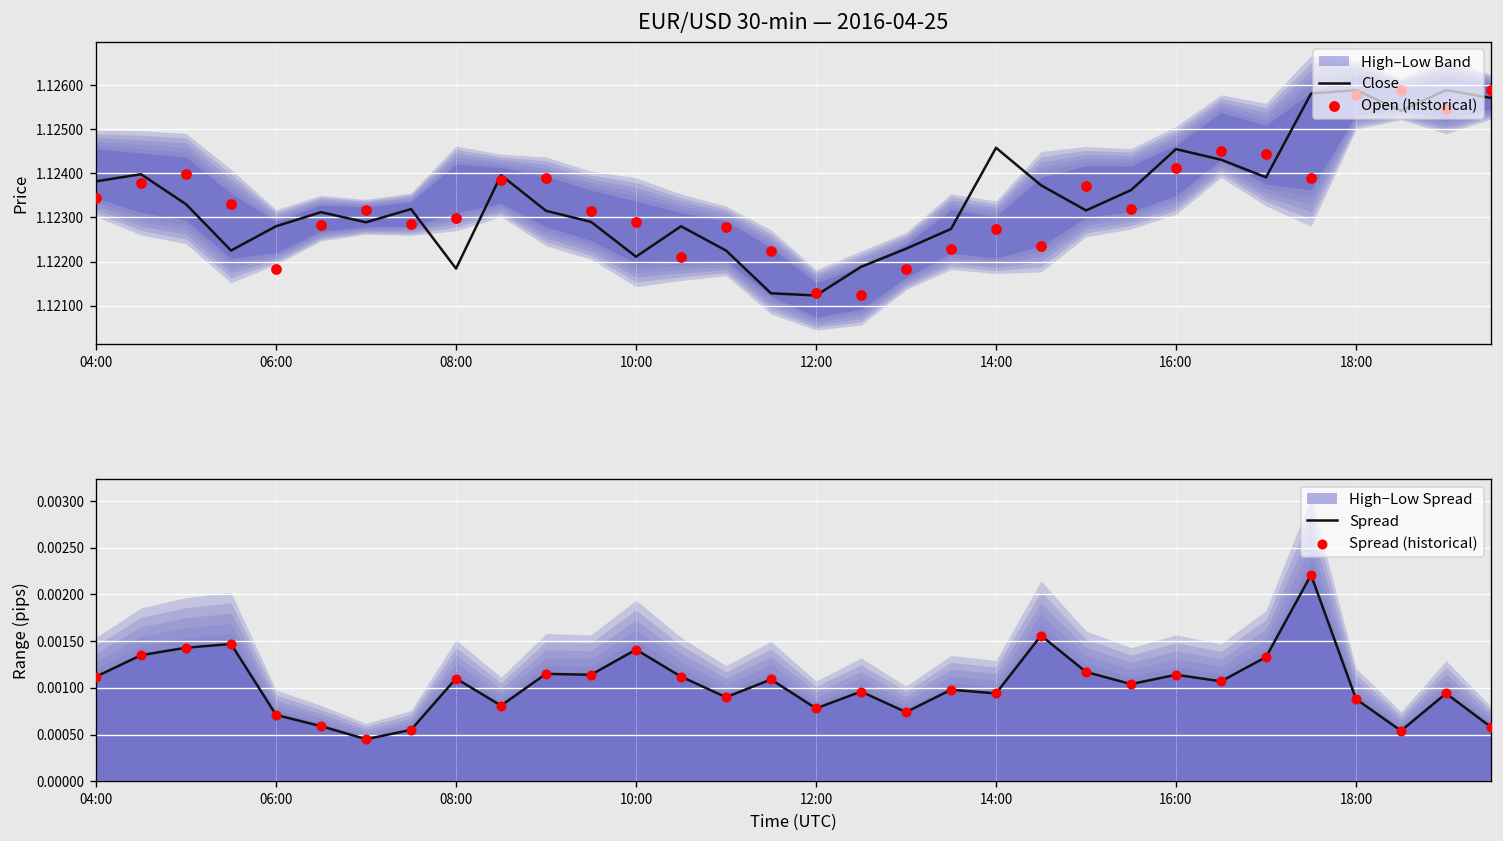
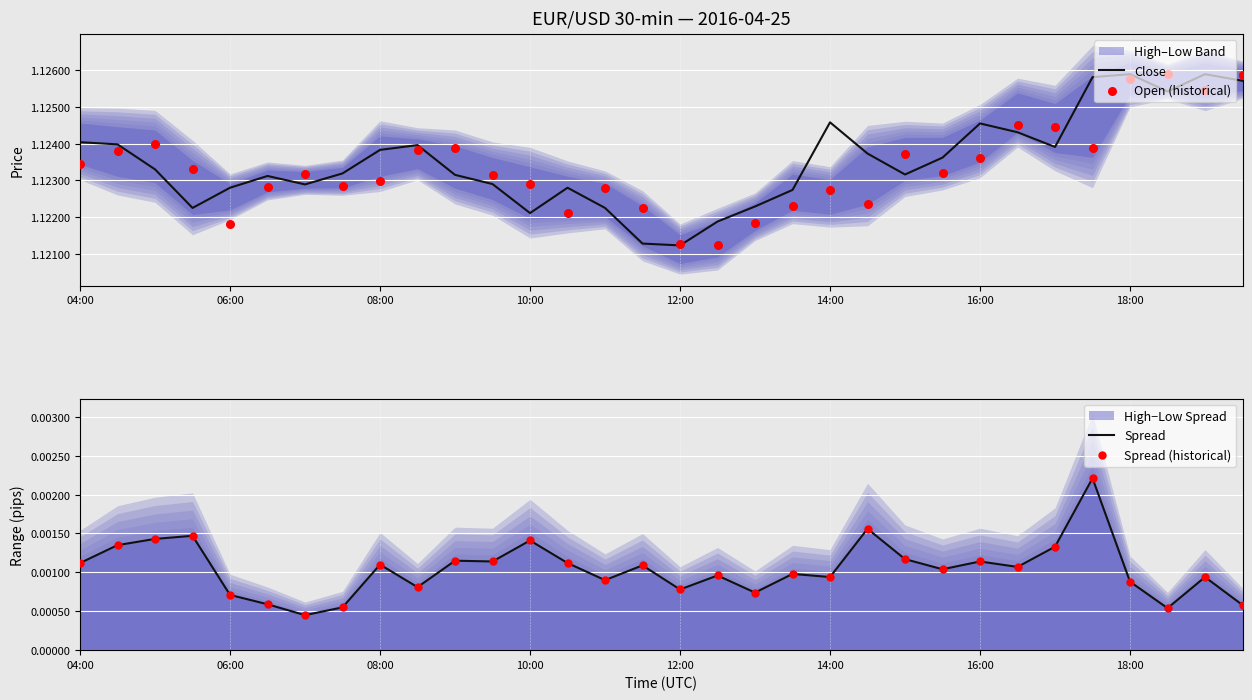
EUR/USD 30-min — 2016-04-25, Close, 04:00: 1.1238 -> 1.1240
EUR/USD 30-min — 2016-04-25, Close, 08:00: 1.1218 -> 1.1238
EUR/USD 30-min — 2016-04-25, Open (historical), 16:00: 1.1241 -> 1.1236
